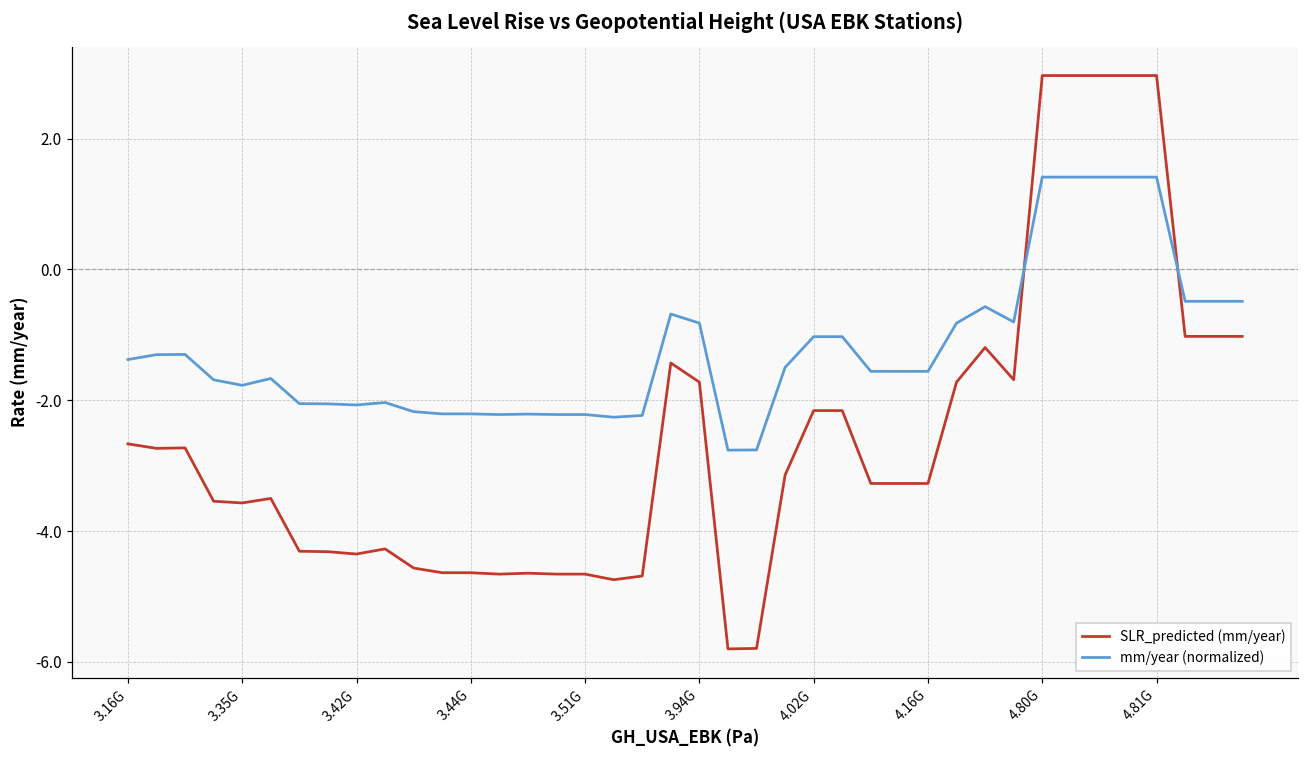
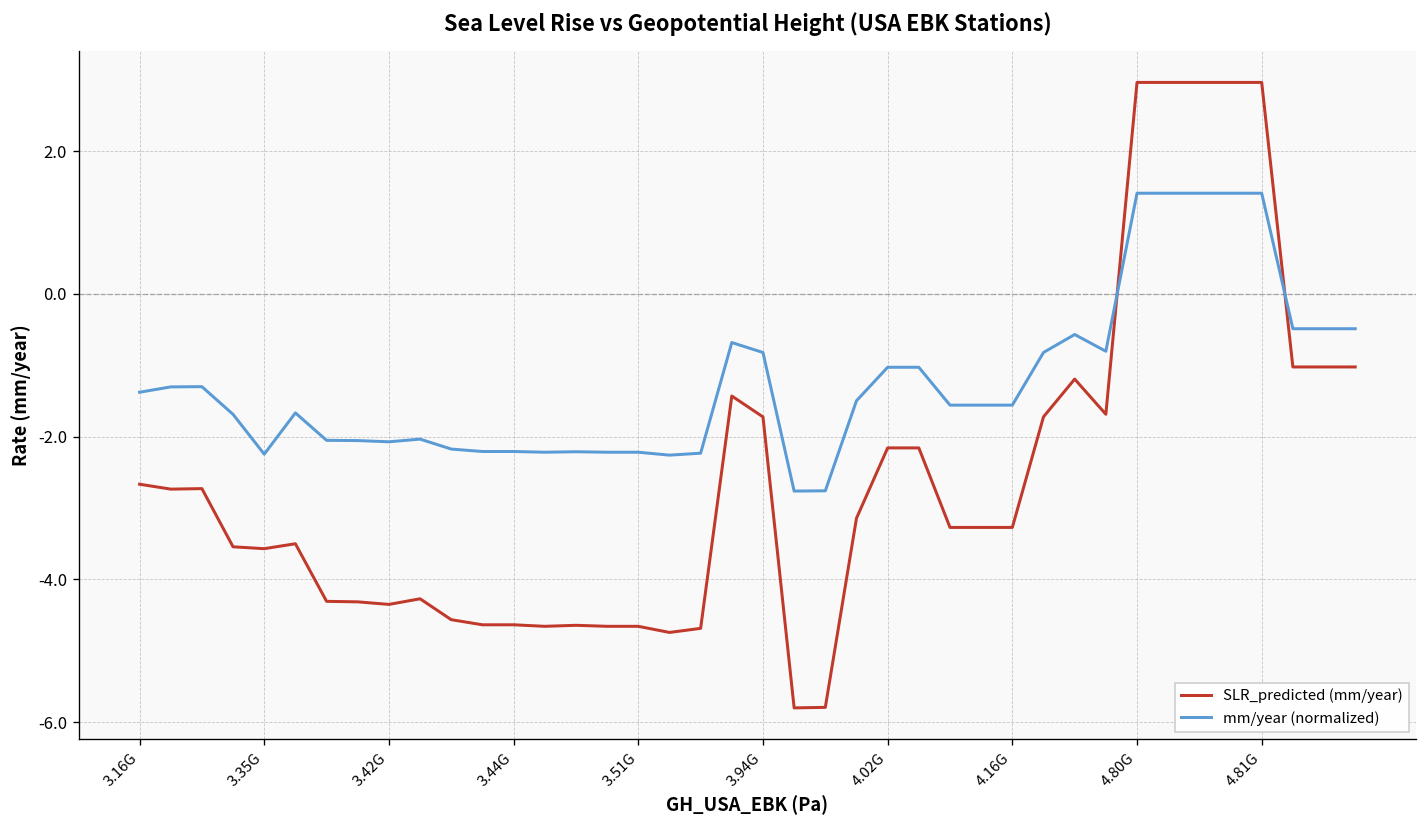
mm/year (normalized), 3.35G: -1.8 -> -2.2
